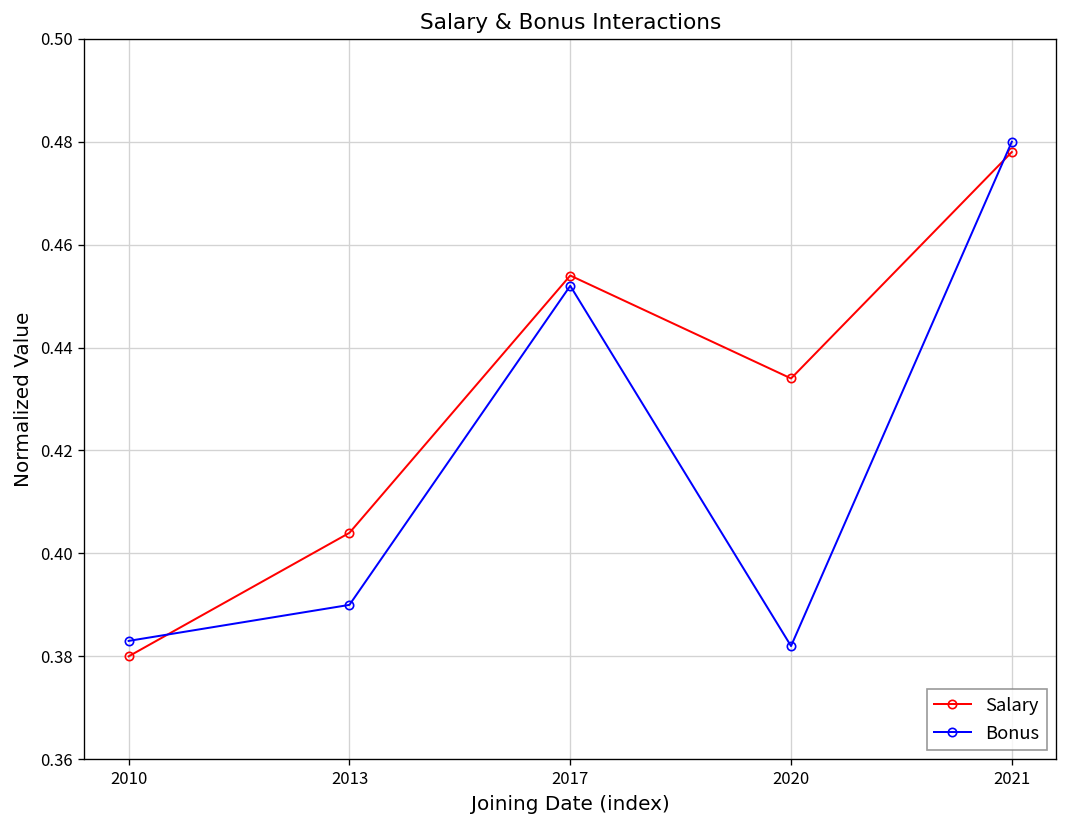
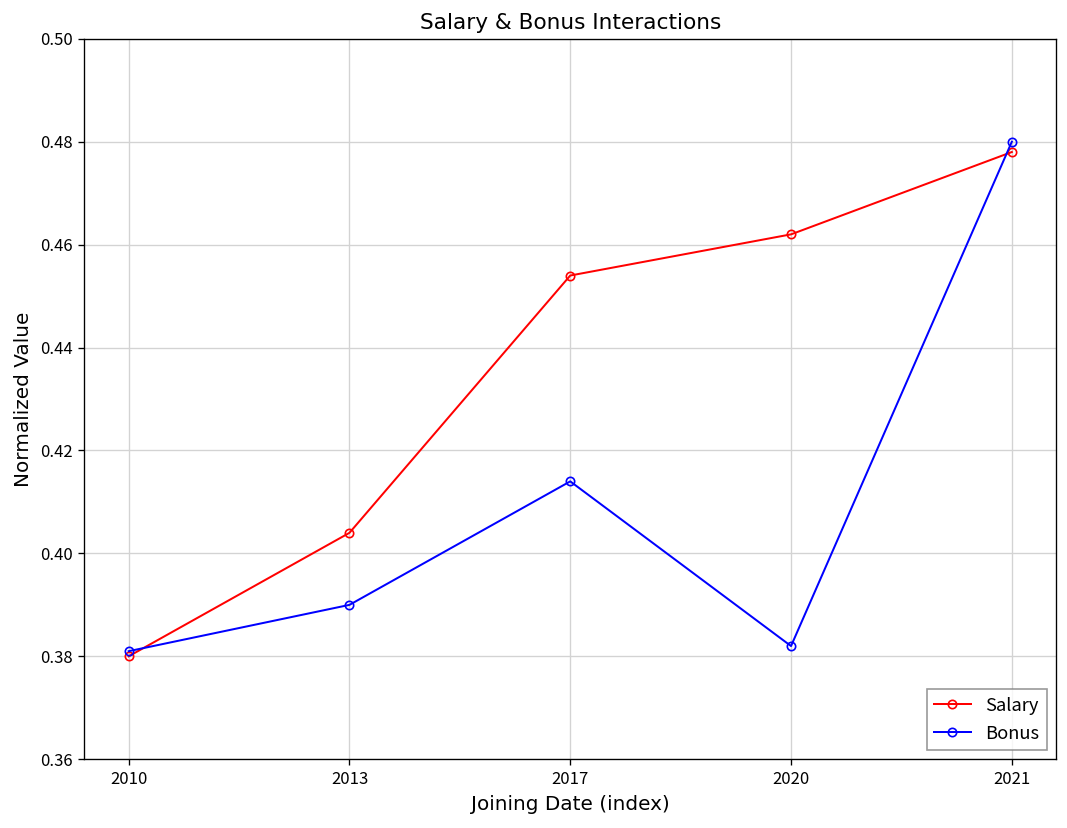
Bonus, 2010: 0.383 -> 0.381
Bonus, 2017: 0.452 -> 0.414
Salary, 2020: 0.434 -> 0.462
